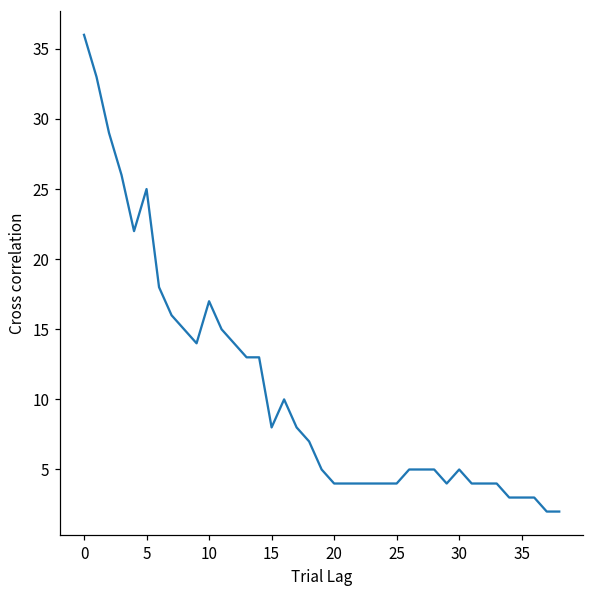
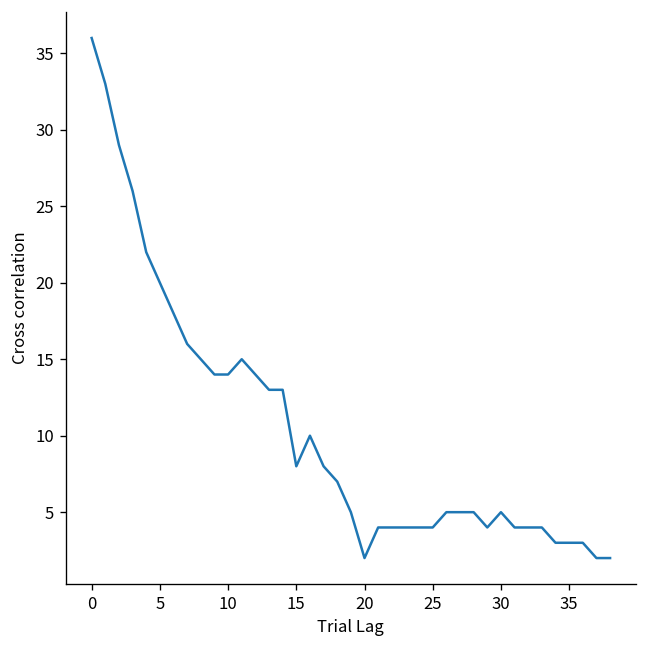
5: 25 -> 20
10: 17 -> 14
20: 4 -> 2
